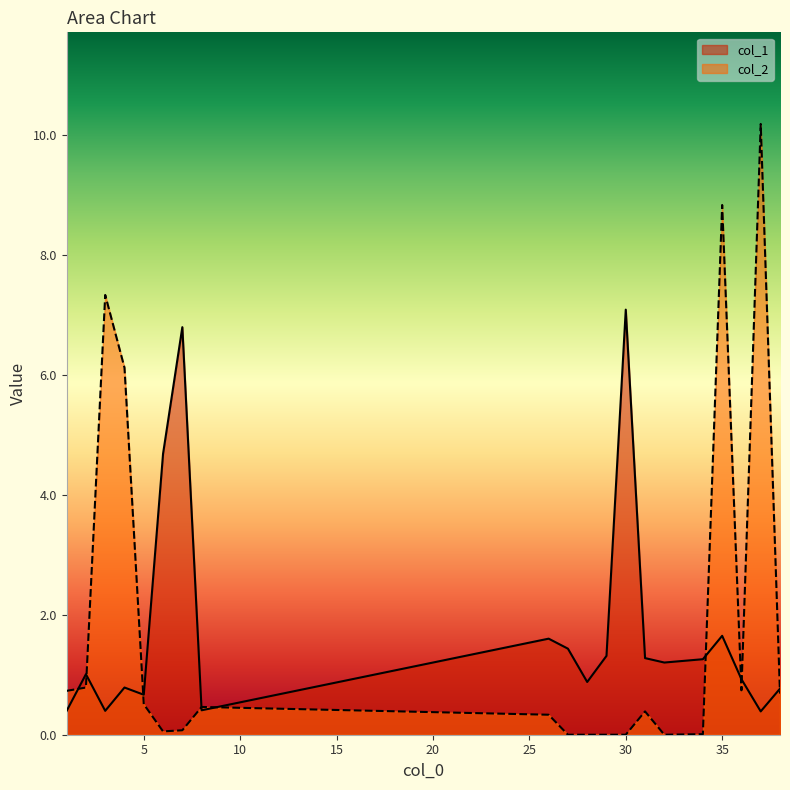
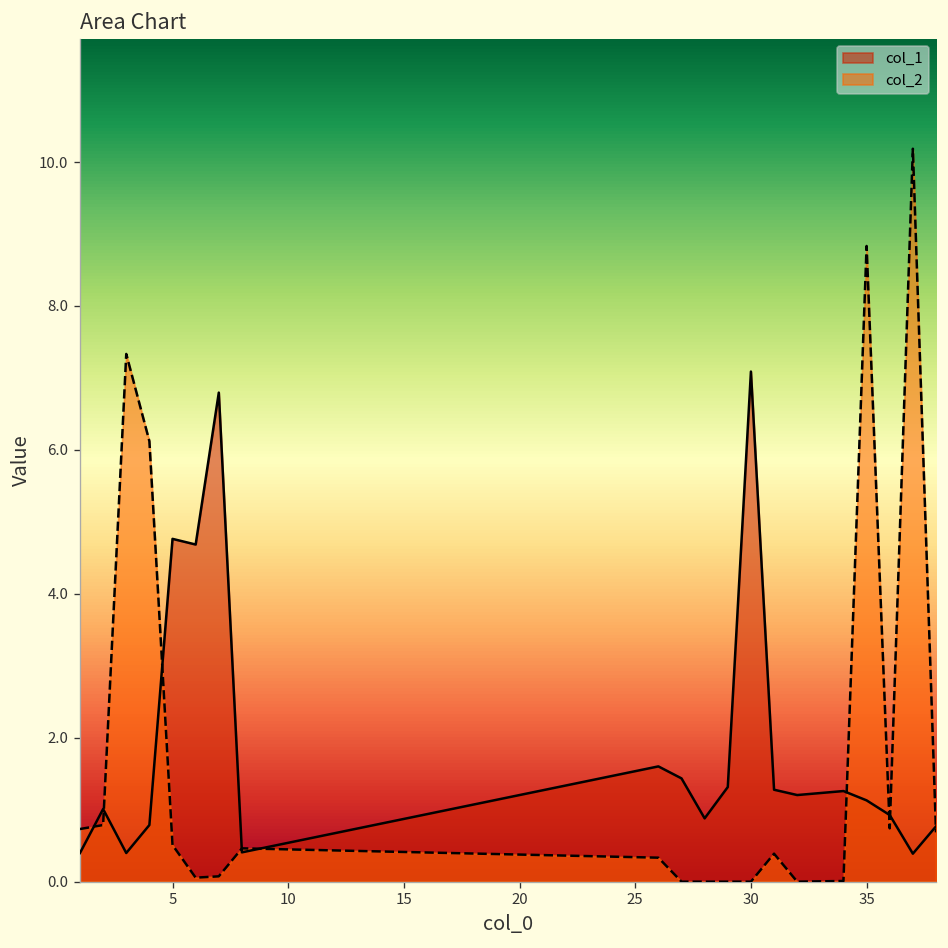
col_1, 5: 0.7 -> 4.8
col_1, 35: 1.6 -> 1.1
